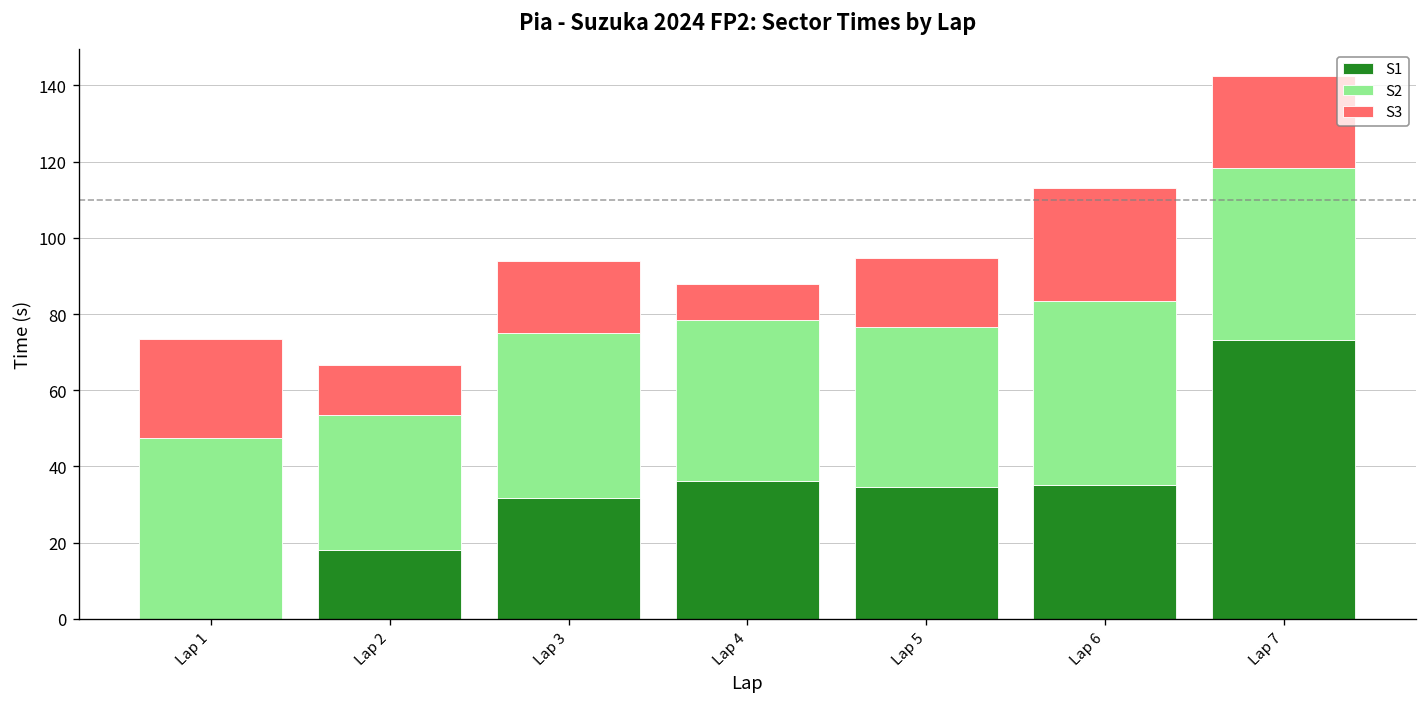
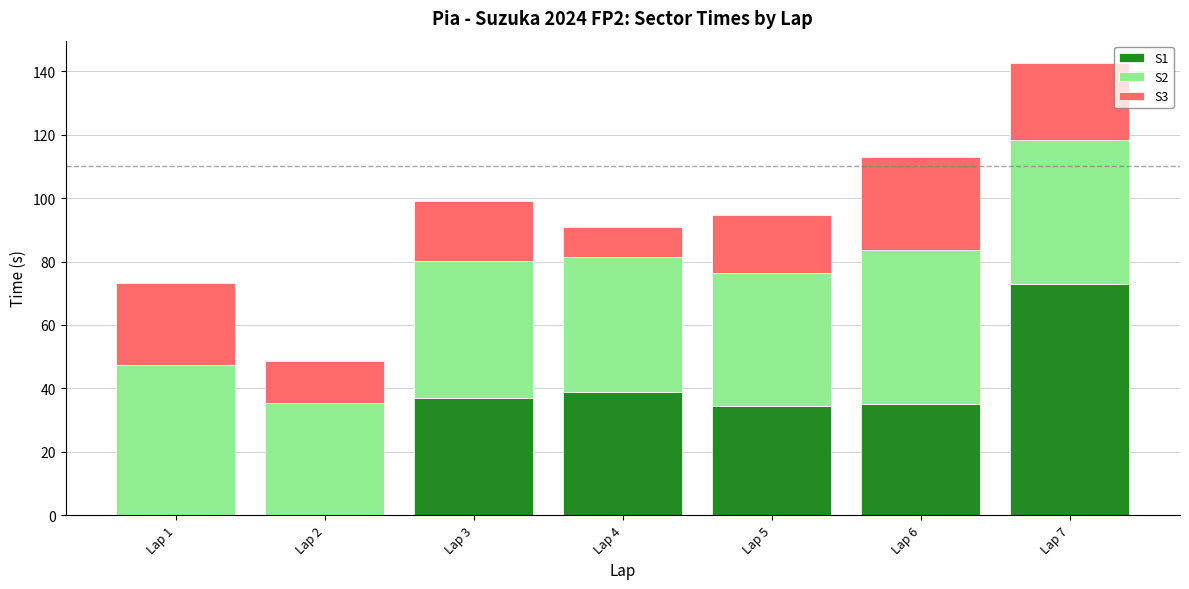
S1, Lap 2: 18 -> 0
S1, Lap 3: 32 -> 37
S1, Lap 4: 36 -> 39
